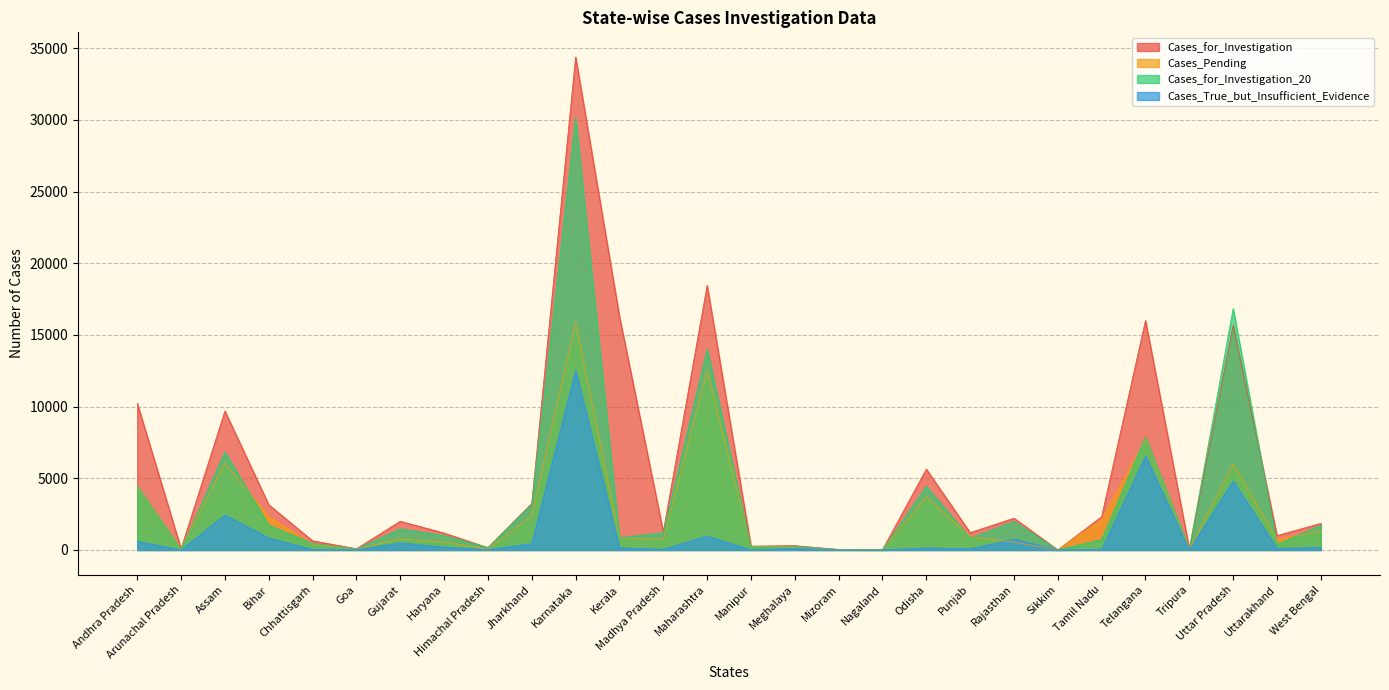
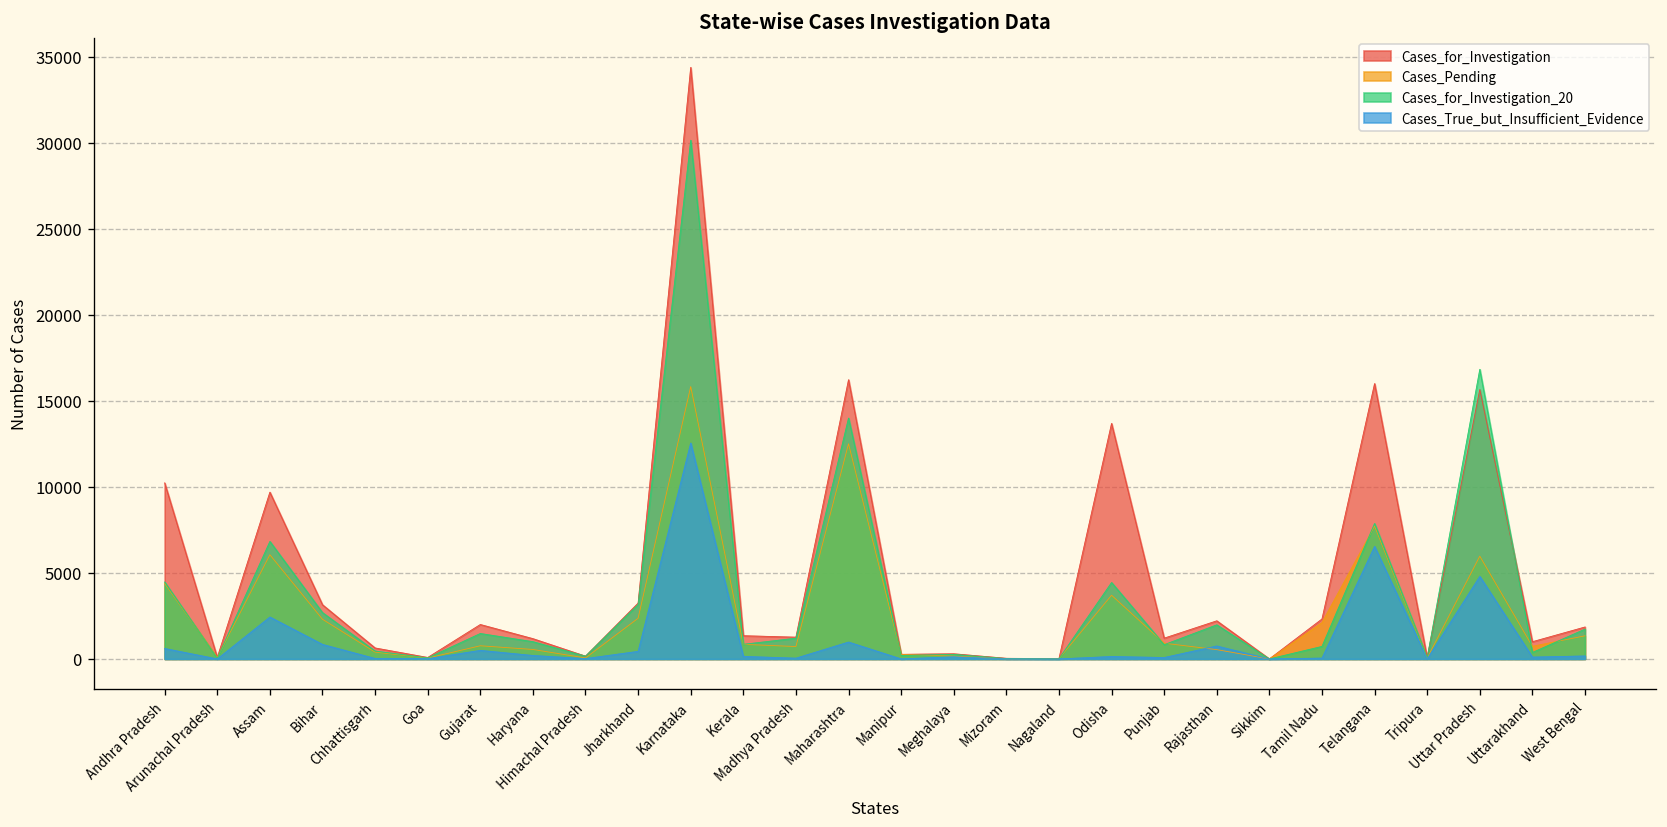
Cases_for_Investigation_20, Bihar: 1700 -> 2700
Cases_for_Investigation, Kerala: 16300 -> 1400
Cases_for_Investigation, Maharashtra: 18500 -> 16200
Cases_for_Investigation, Odisha: 5600 -> 13700
